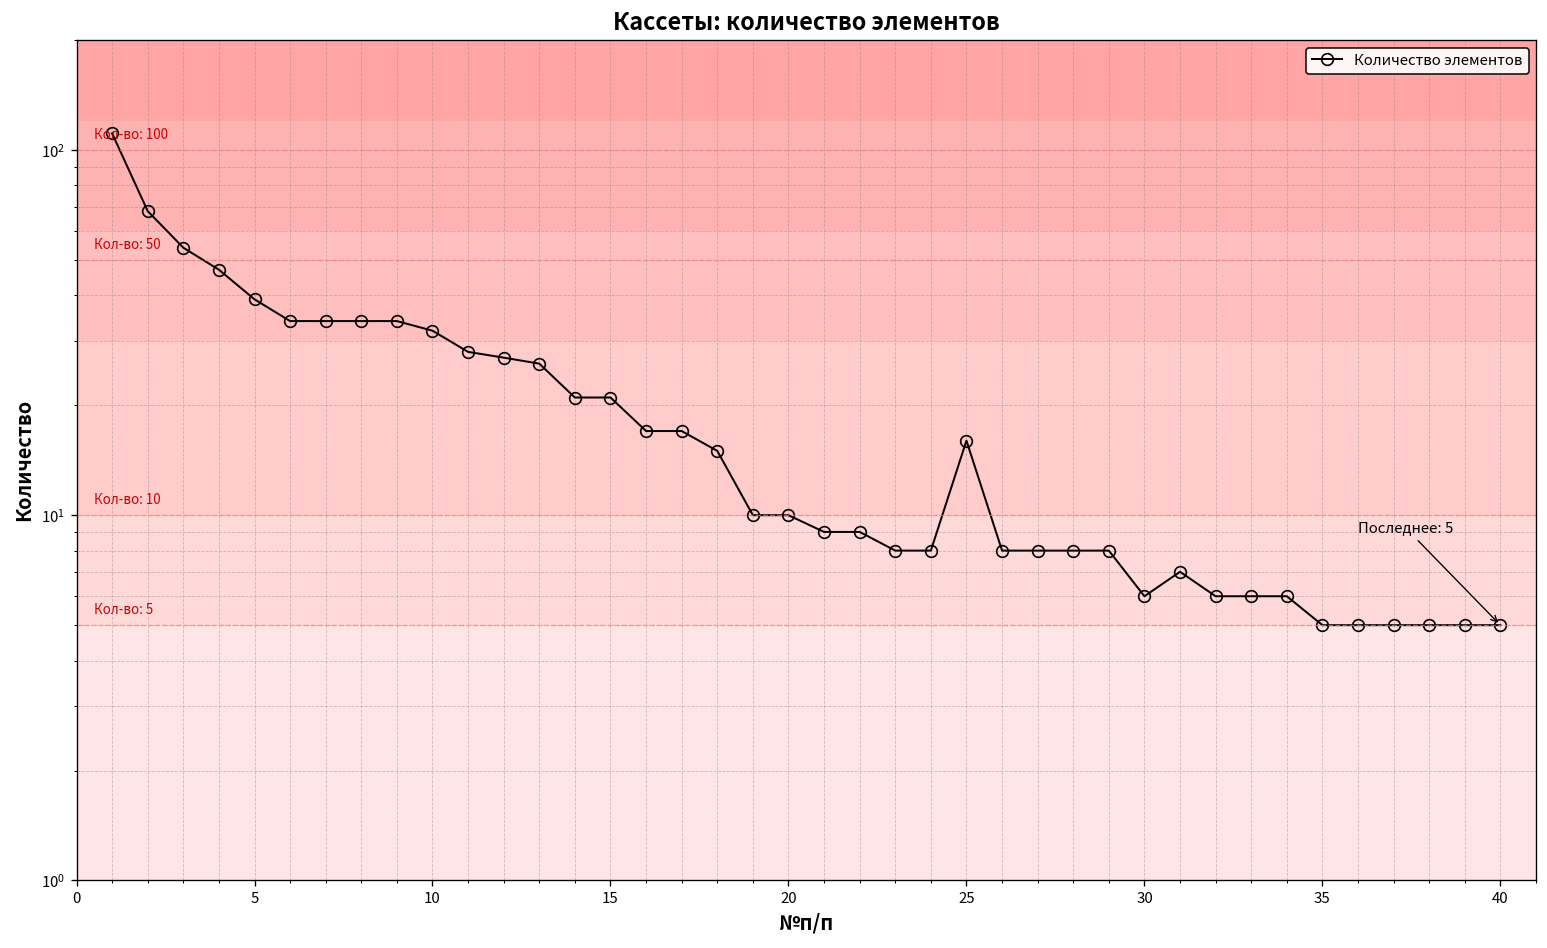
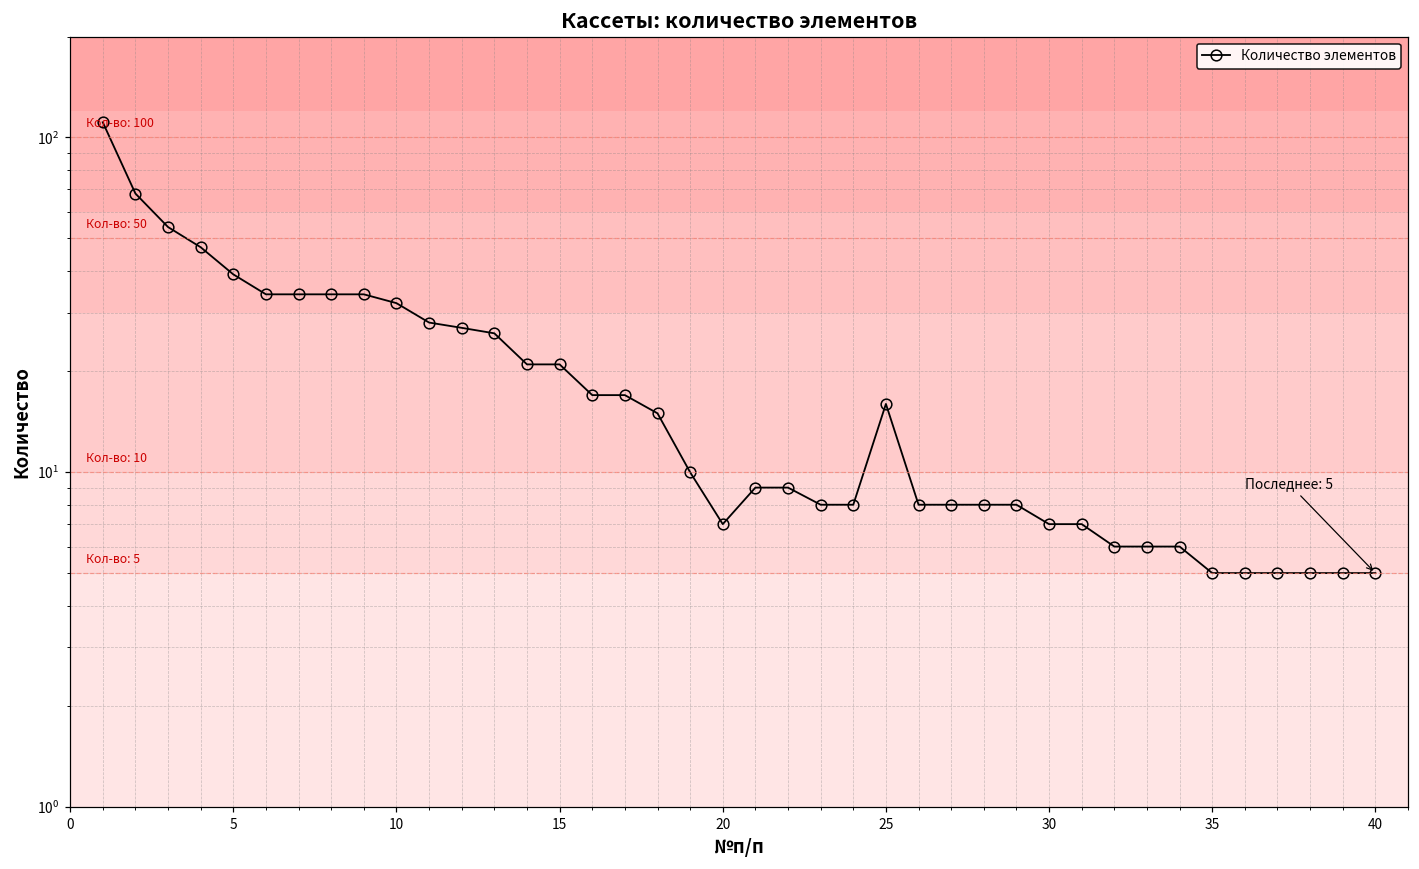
20: 10 -> 7
30: 6 -> 7
